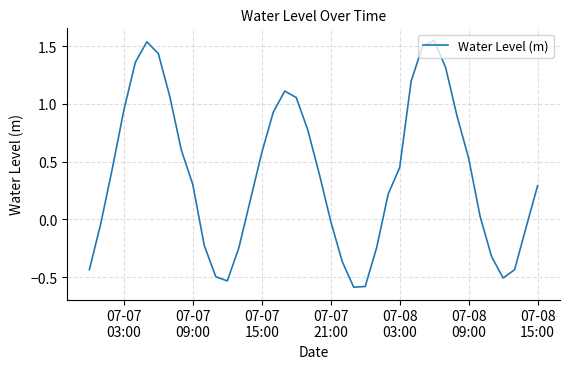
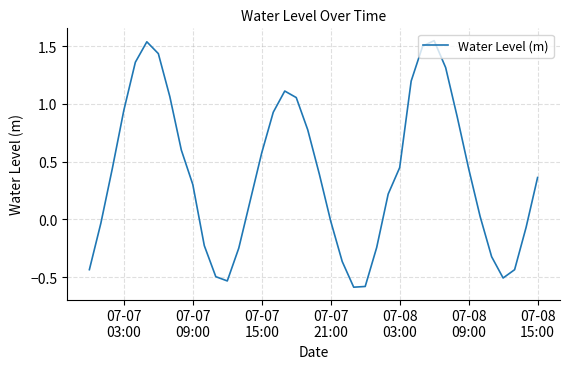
07-08 09:00: 0.53 -> 0.44
07-08 15:00: 0.29 -> 0.36
